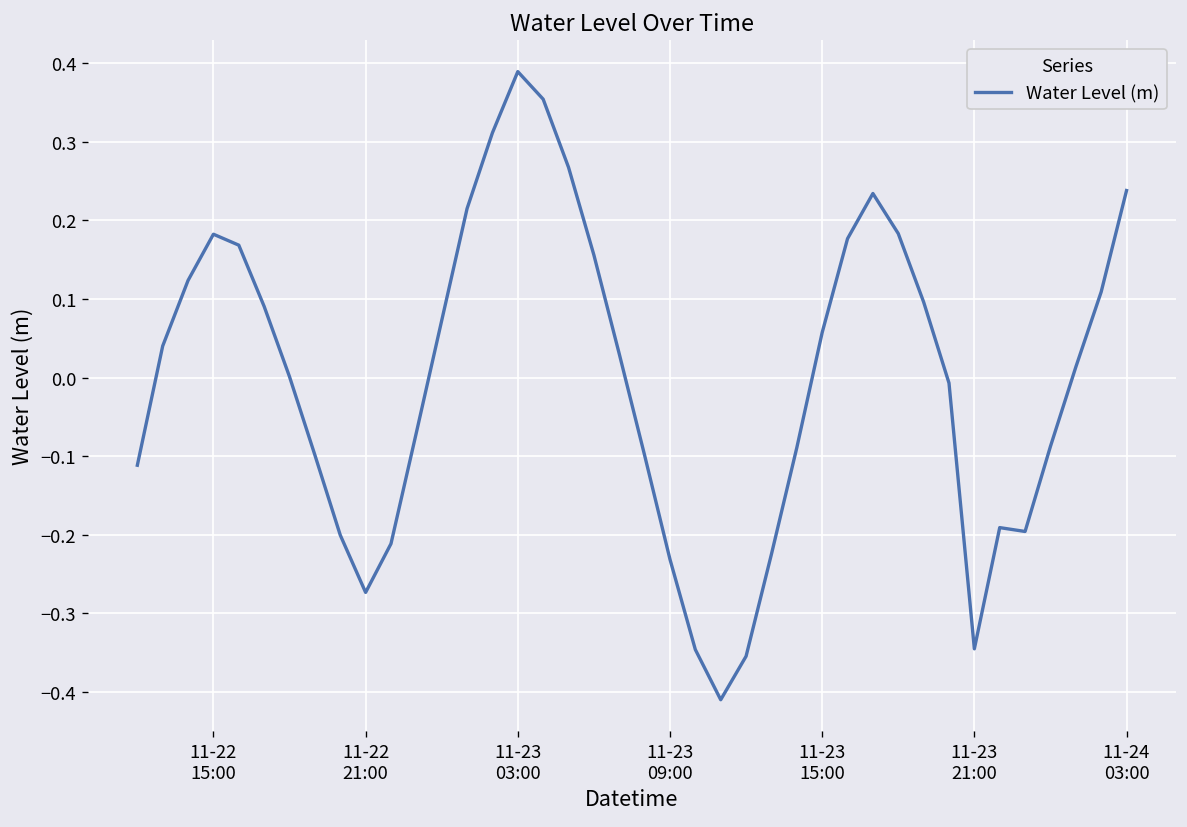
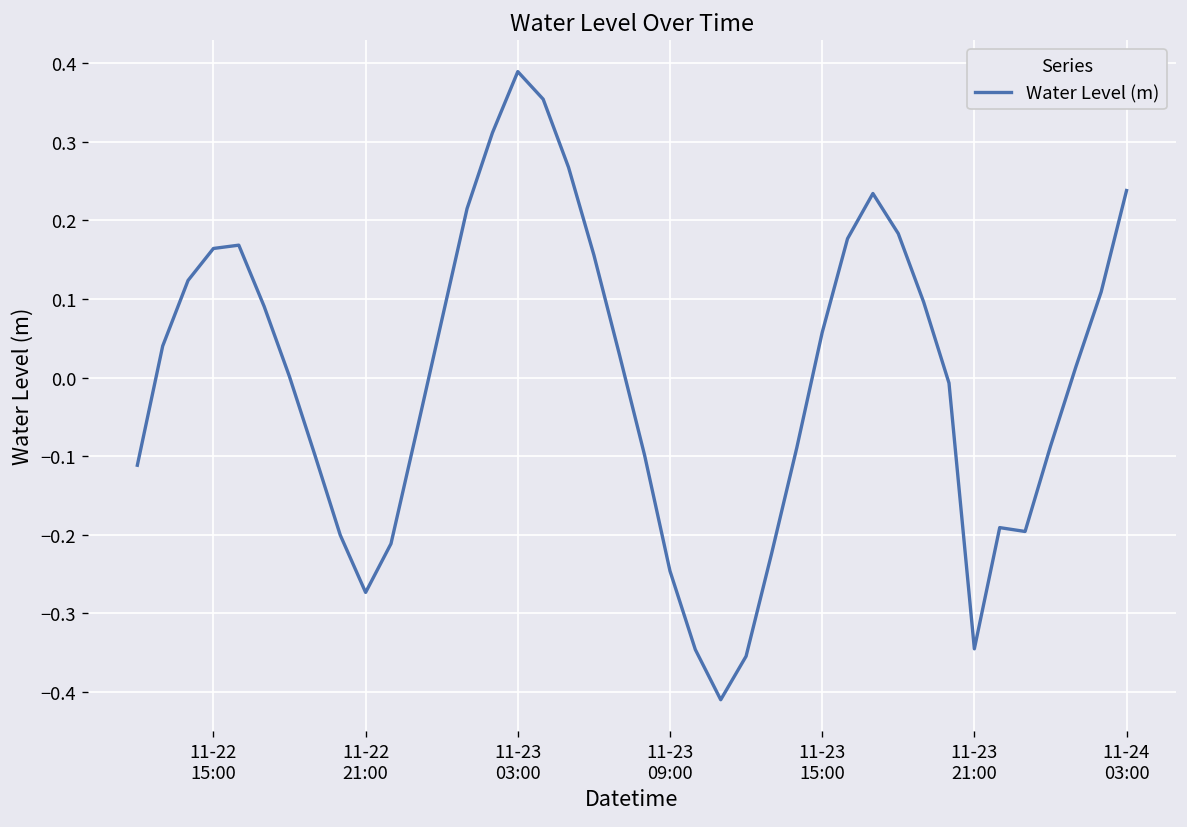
11-22 15:00: 0.18 -> 0.16
11-23 09:00: -0.23 -> -0.25
